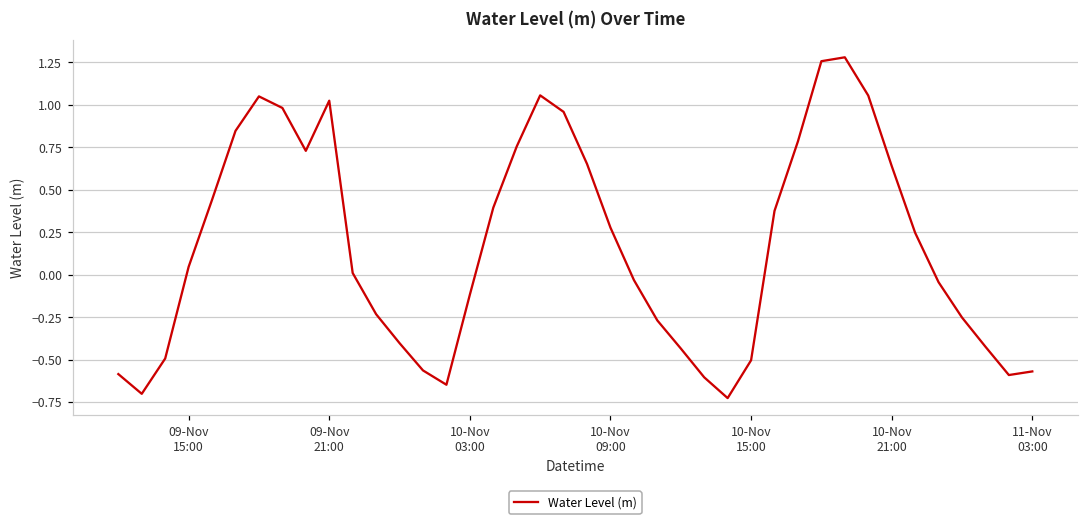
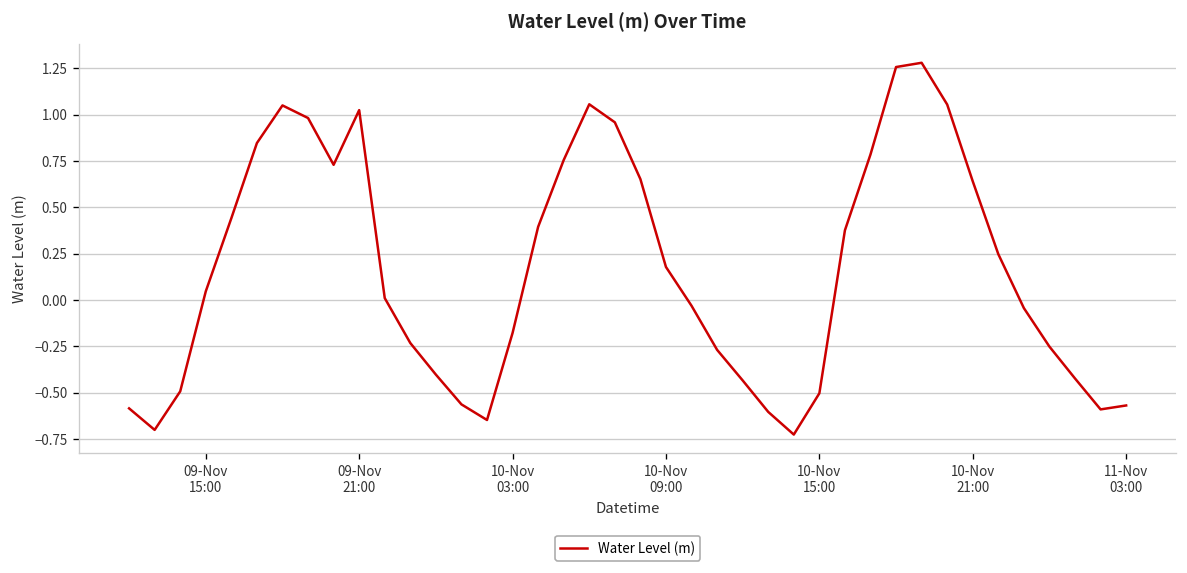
10-Nov 03:00: -0.12 -> -0.18
10-Nov 09:00: 0.28 -> 0.18
